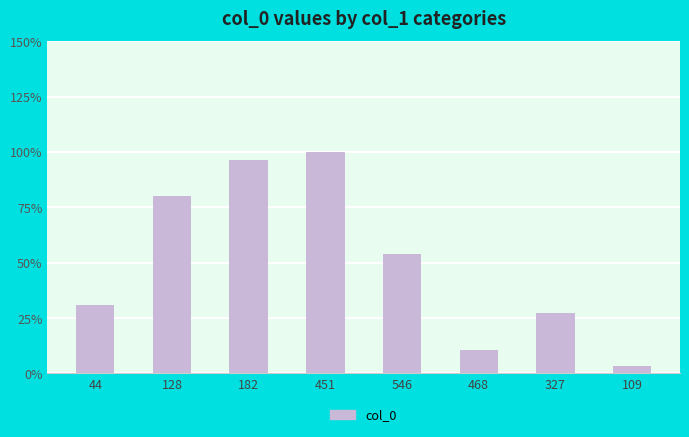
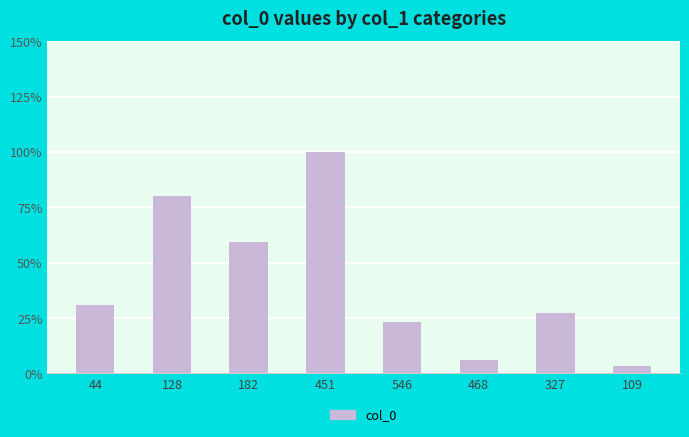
182: 96% -> 59%
546: 54% -> 23%
468: 11% -> 6%
